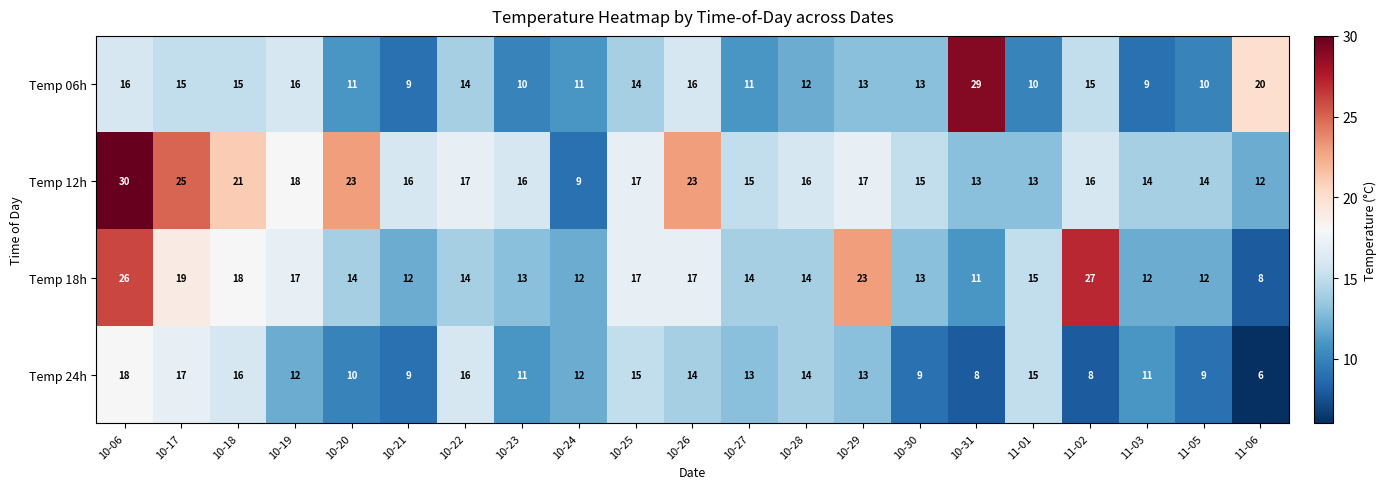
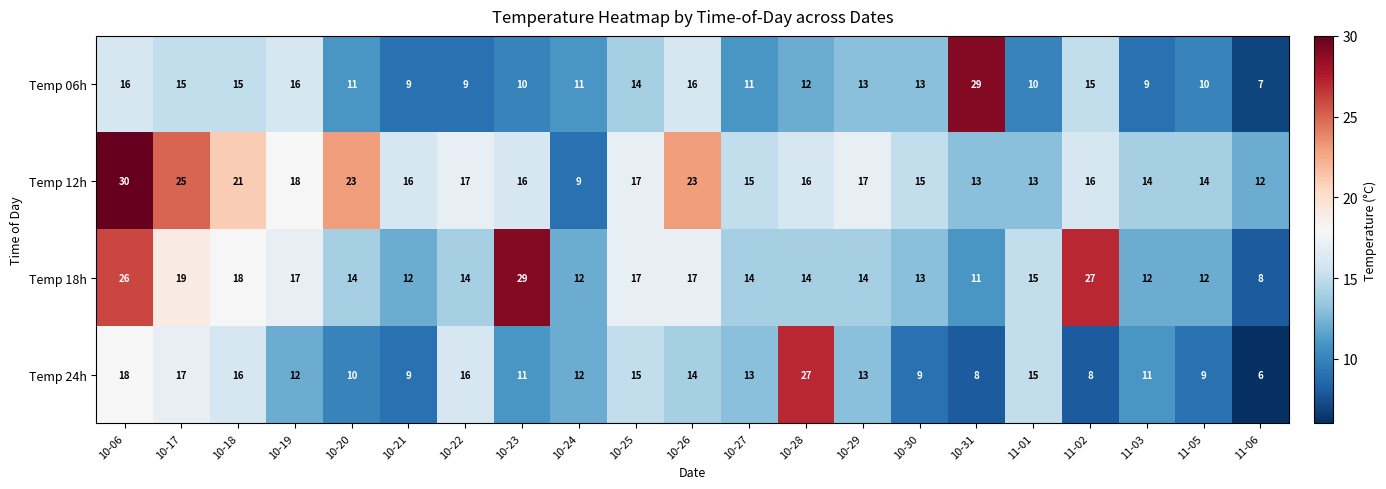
Temp 06h, 10-22: 14 -> 9
Temp 06h, 11-06: 20 -> 7
Temp 18h, 10-23: 13 -> 29
Temp 18h, 10-29: 23 -> 14
Temp 24h, 10-28: 14 -> 27
